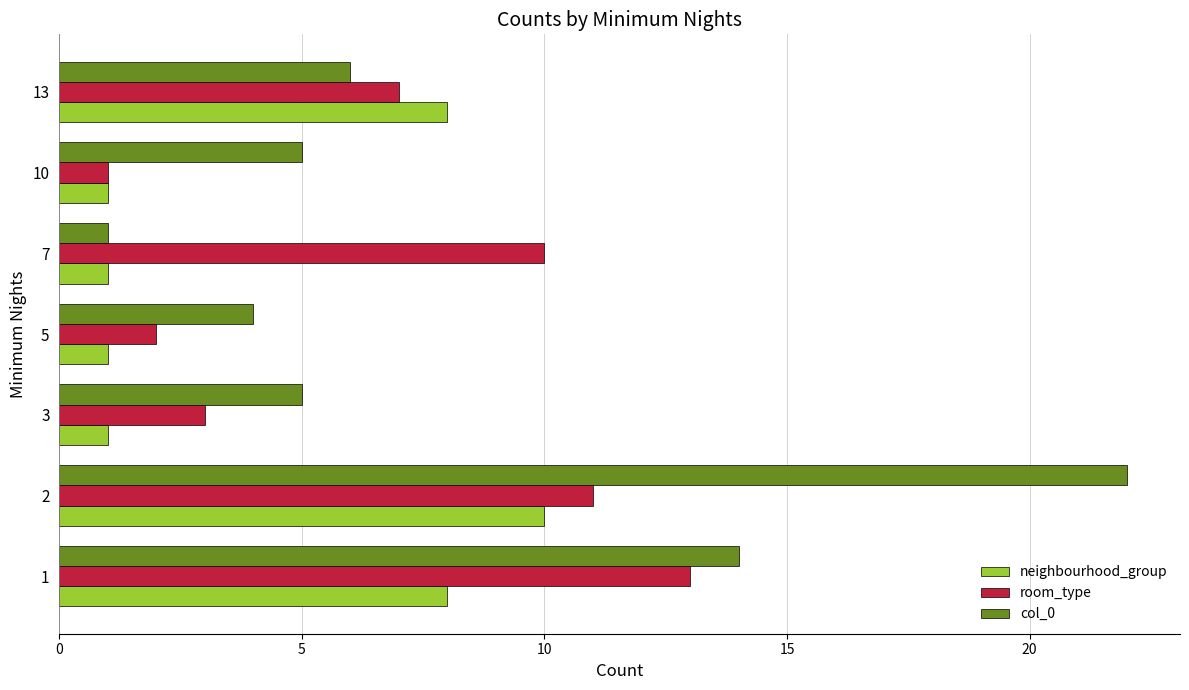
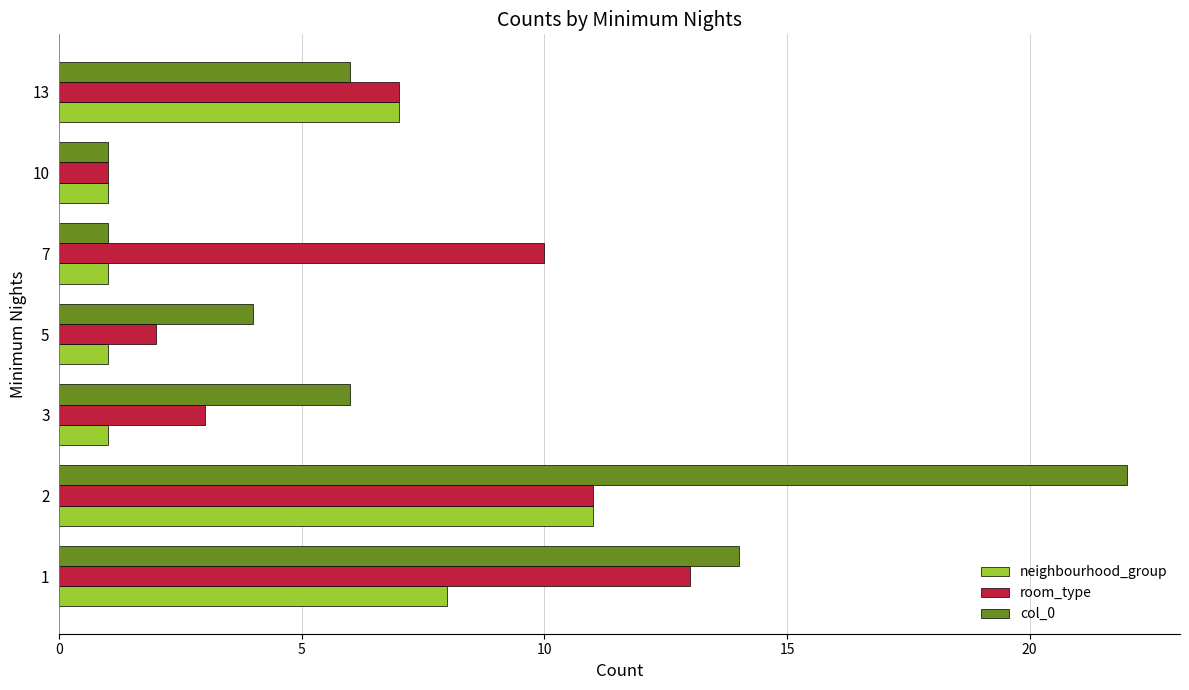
neighbourhood_group, 13: 8 -> 7
col_0, 10: 5 -> 1
col_0, 3: 5 -> 6
neighbourhood_group, 2: 10 -> 11
